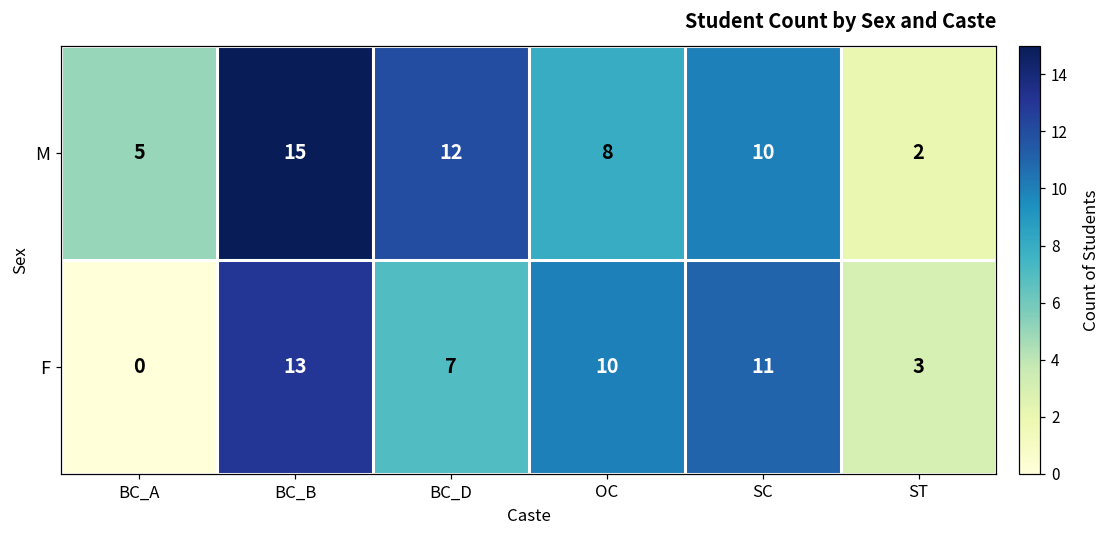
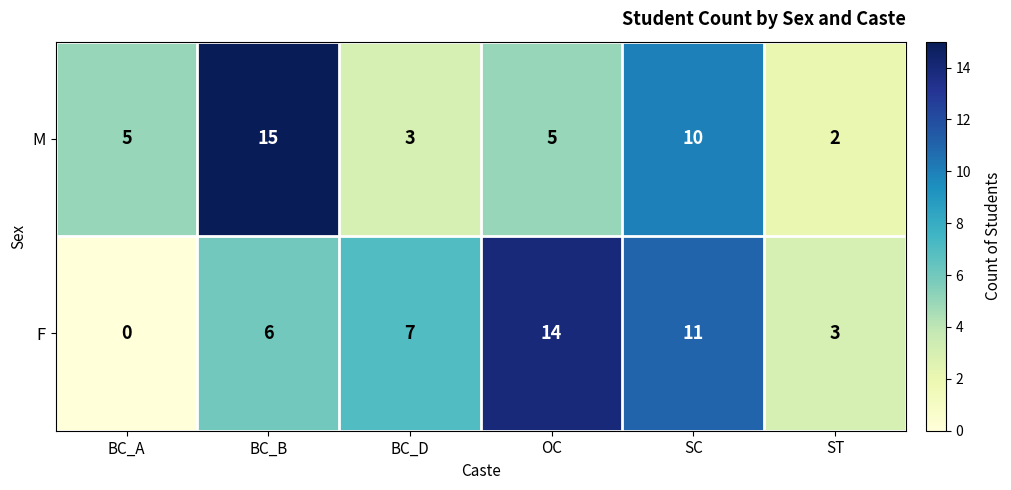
M, BC_D: 12 -> 3
M, OC: 8 -> 5
F, BC_B: 13 -> 6
F, OC: 10 -> 14
